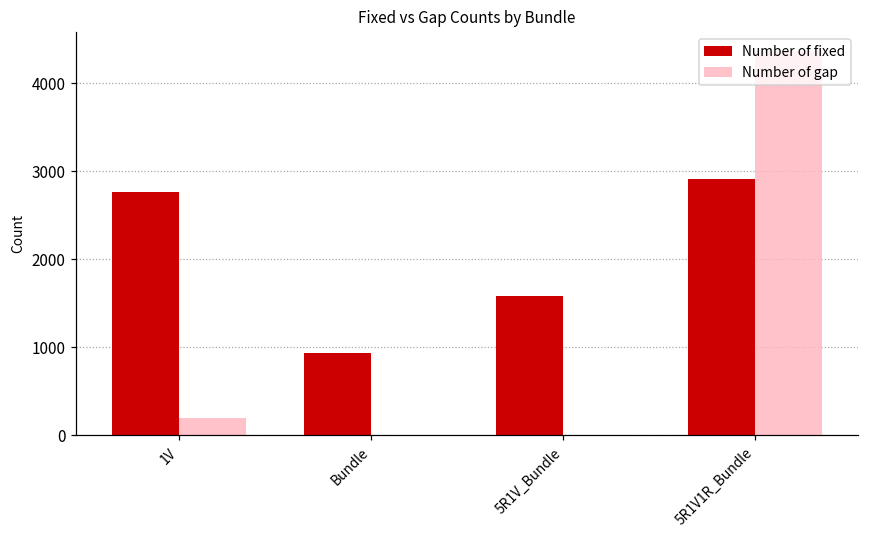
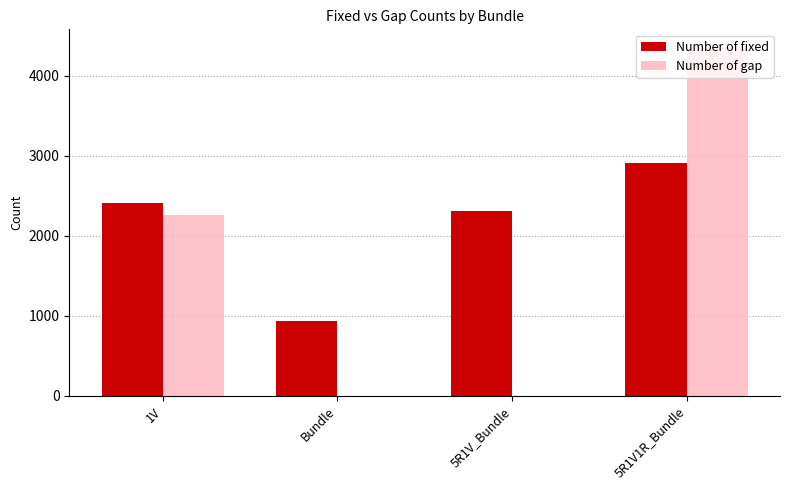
Number of fixed, 1V: 2800 -> 2400
Number of gap, 1V: 200 -> 2300
Number of fixed, 5R1V_Bundle: 1600 -> 2300
